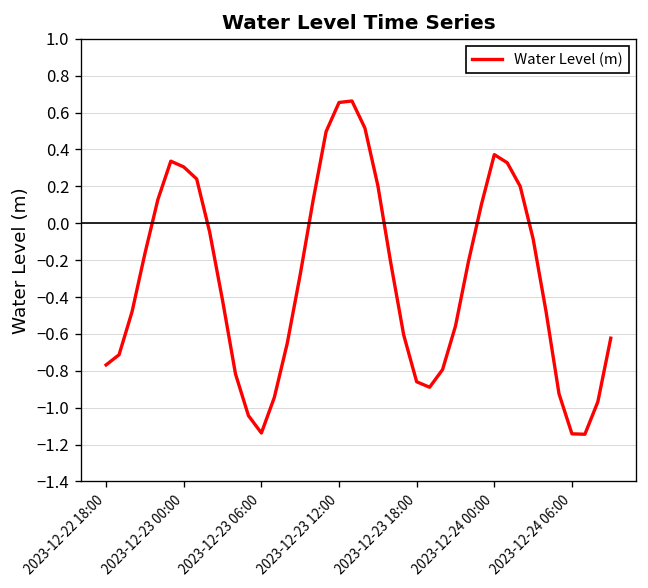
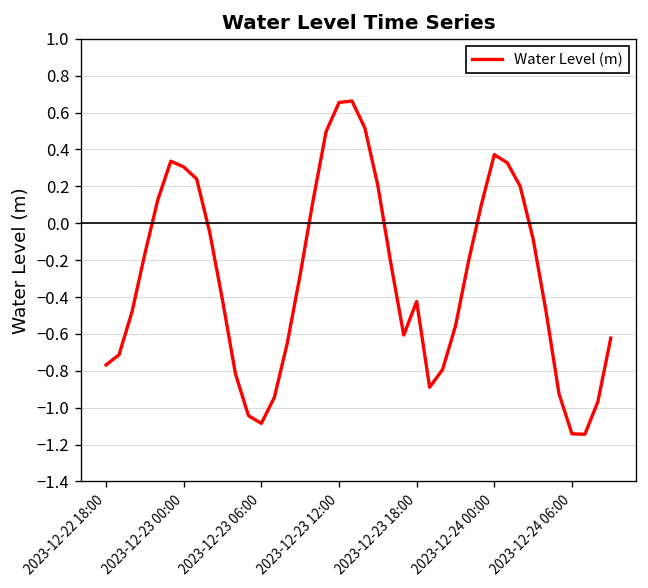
2023-12-23 06:00: -1.14 -> -1.08
2023-12-23 18:00: -0.86 -> -0.42
